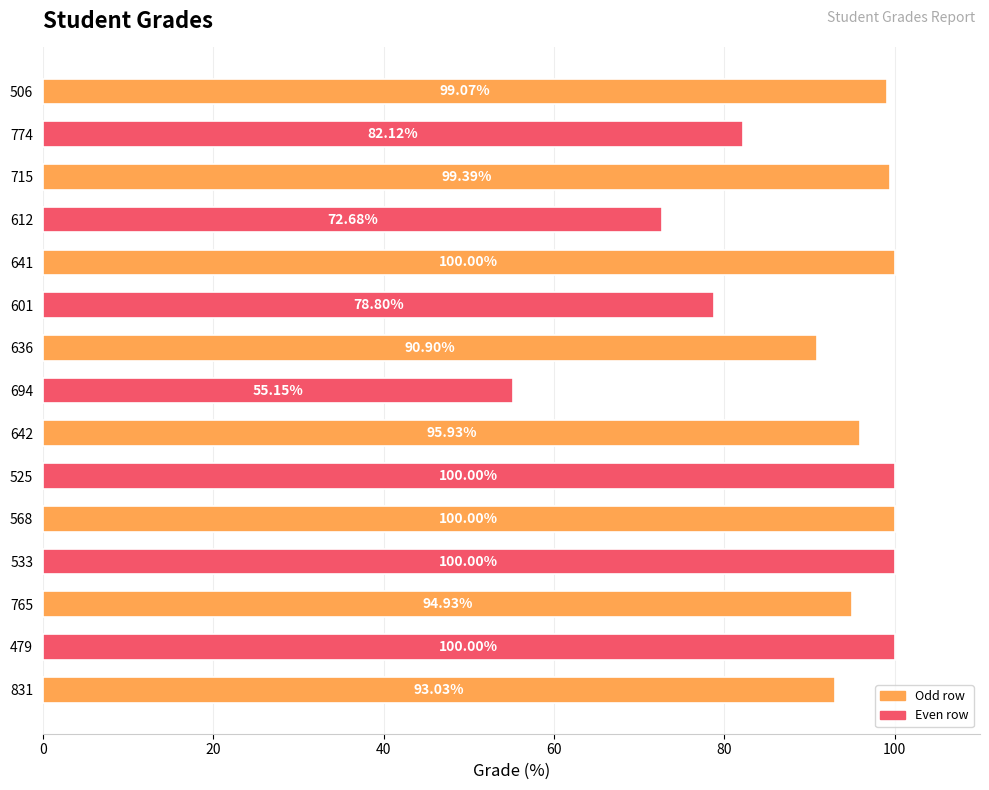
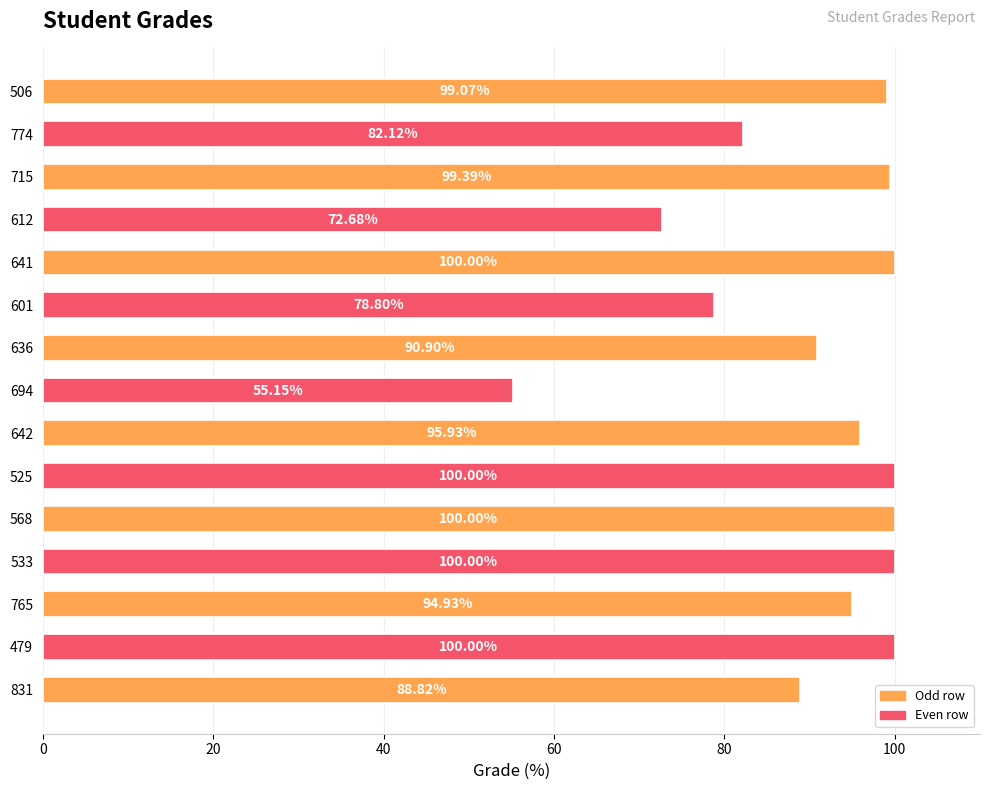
831: 93.03% -> 88.82%
